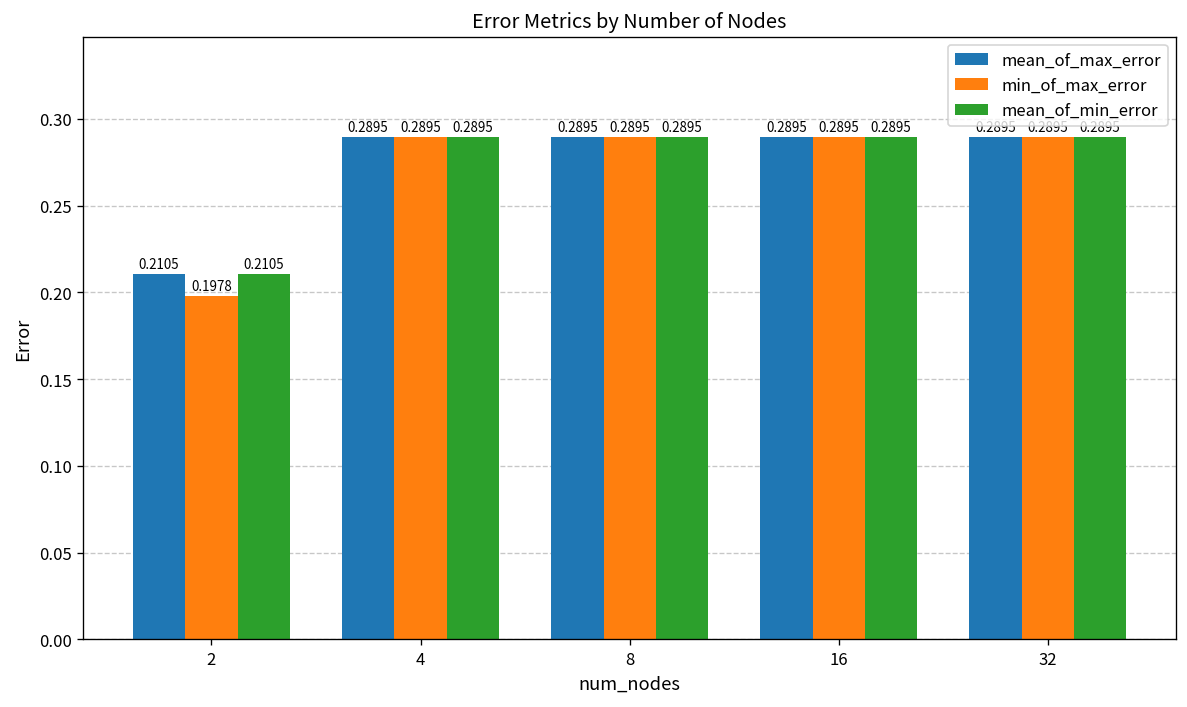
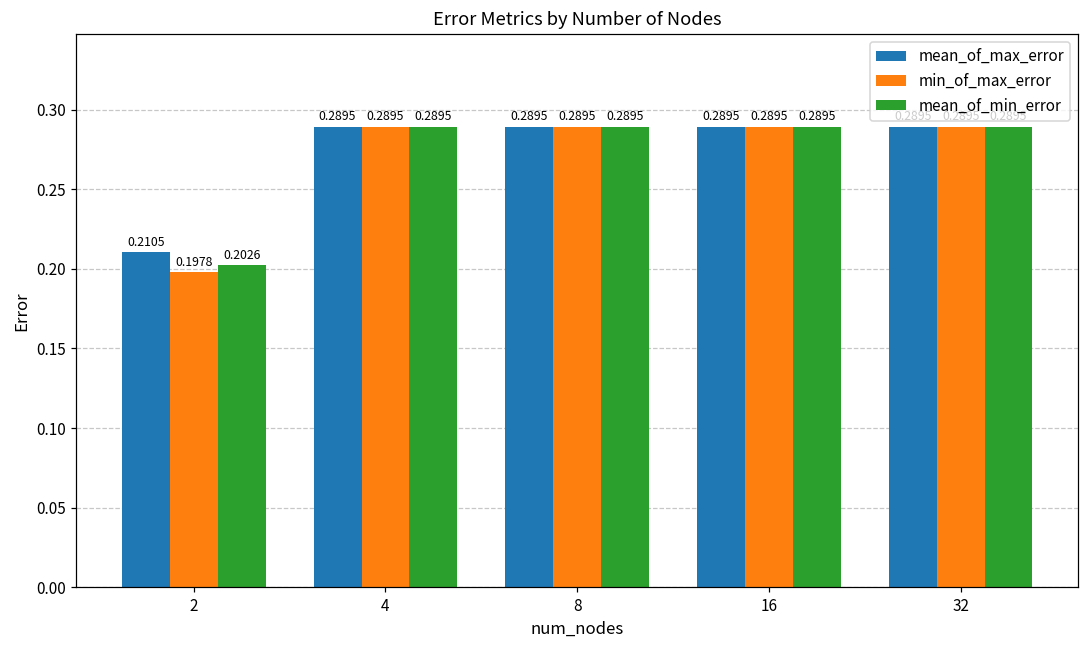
mean_of_min_error, 2: 0.2105 -> 0.2026
